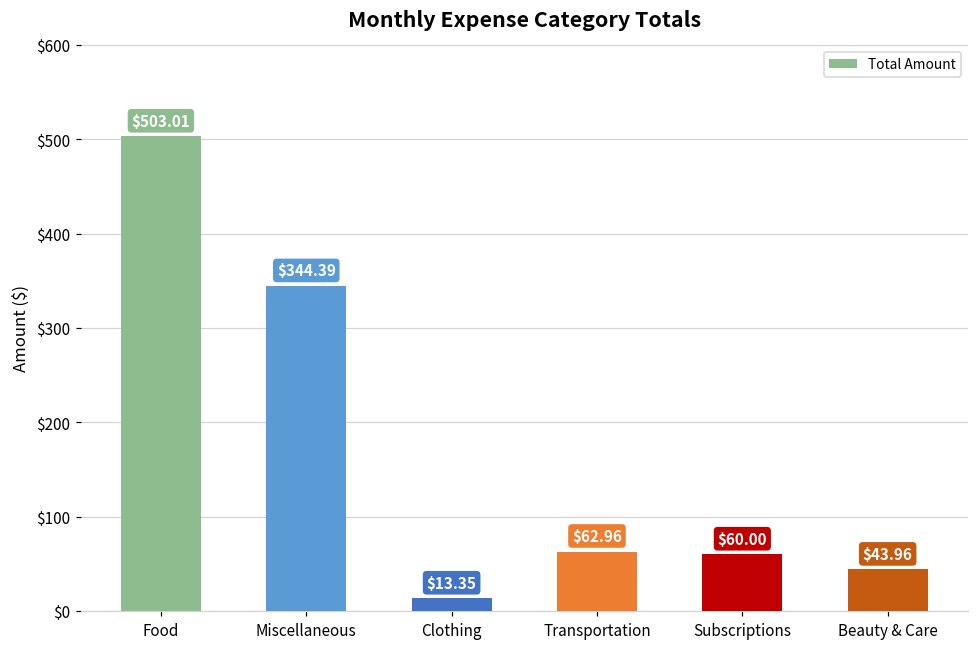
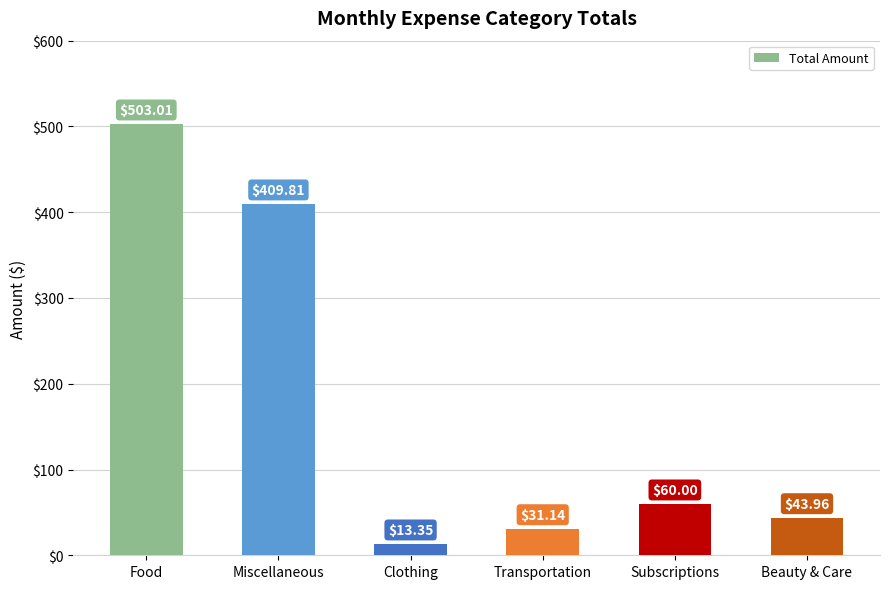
Miscellaneous: $344.39 -> $409.81
Transportation: $62.96 -> $31.14
